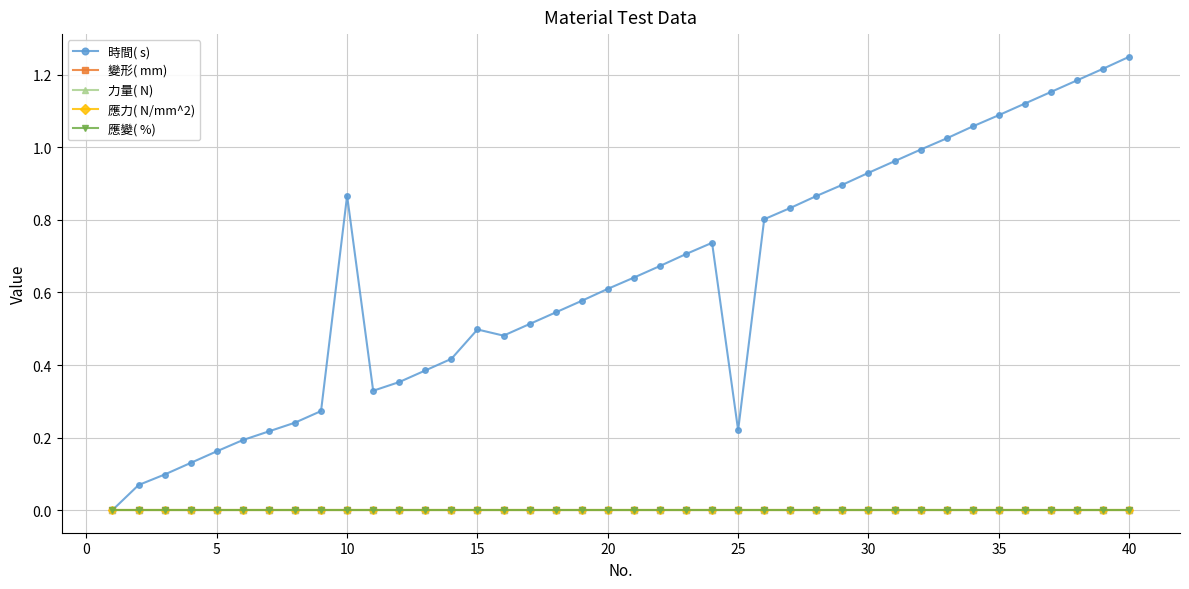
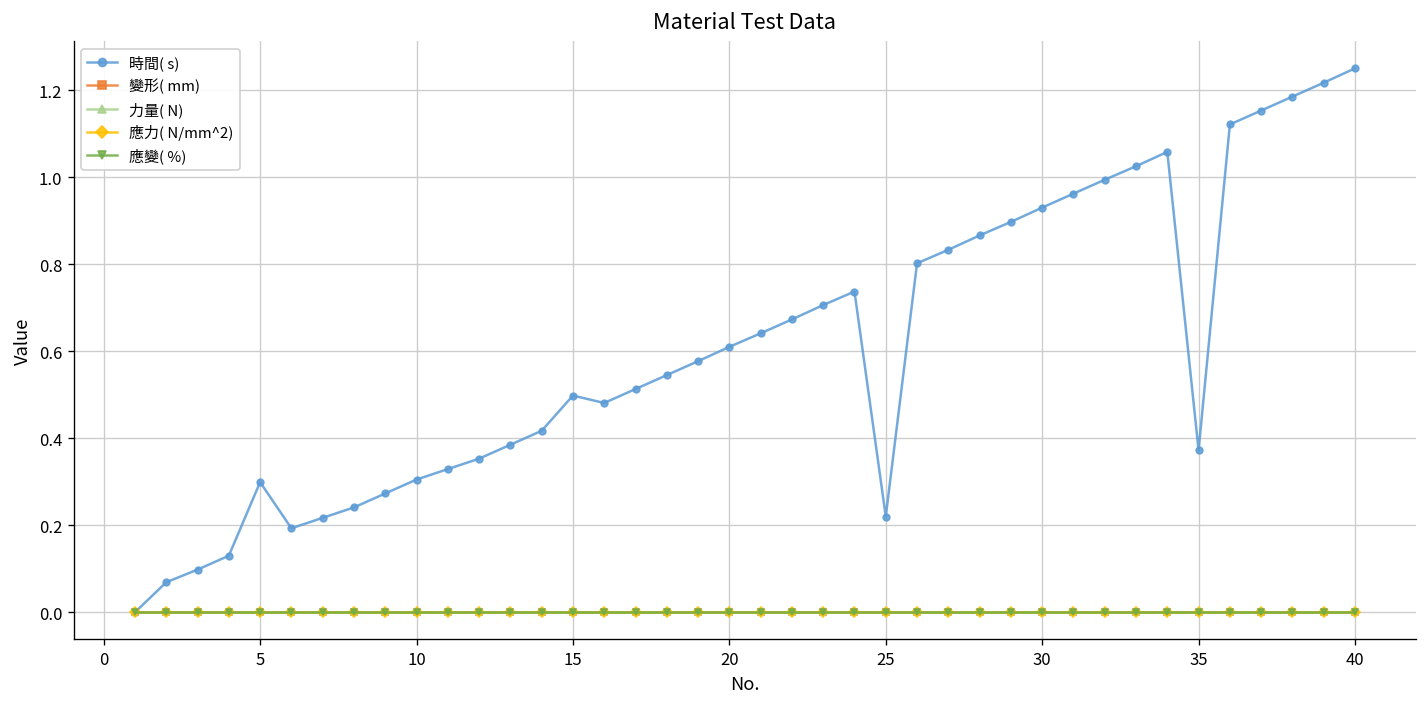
時間( s), 5: 0.16 -> 0.30
時間( s), 10: 0.87 -> 0.31
時間( s), 35: 1.09 -> 0.37
